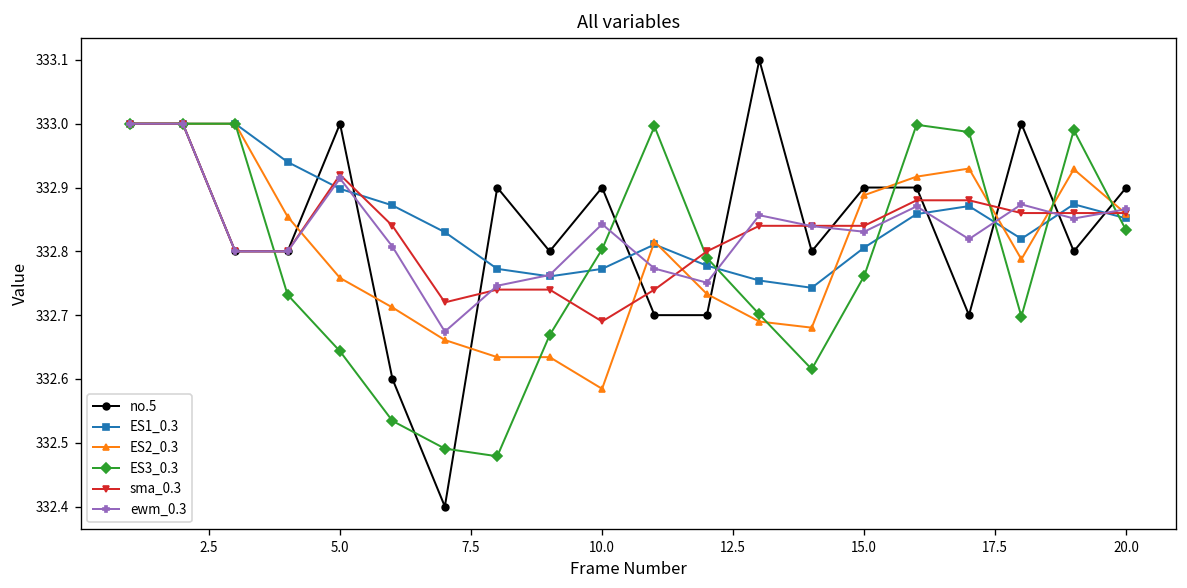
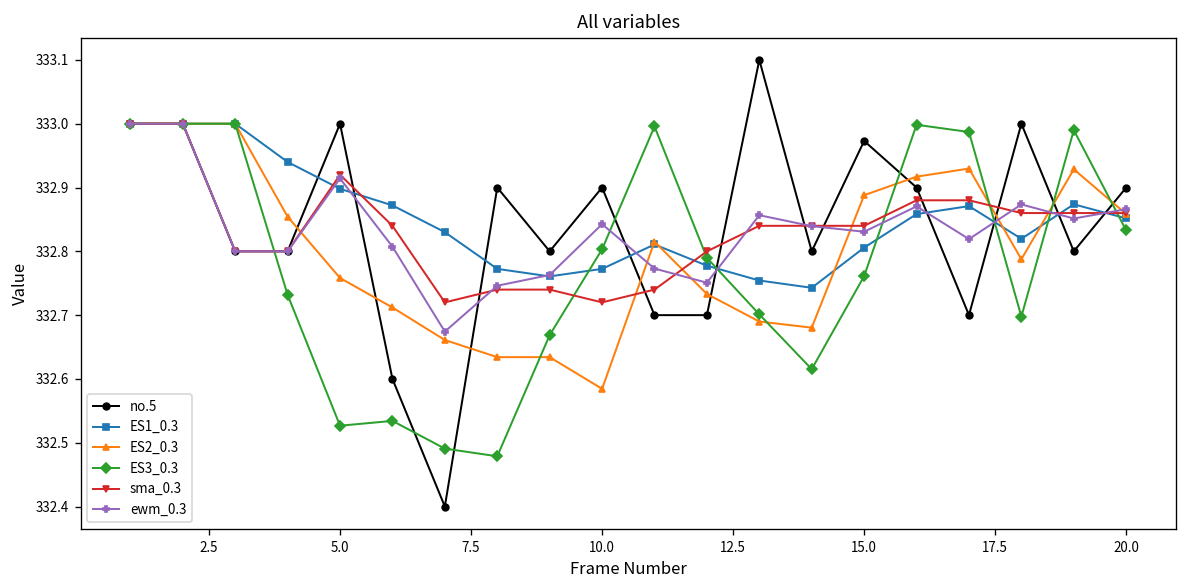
ES3_0.3, 5.0: 332.64 -> 332.53
sma_0.3, 10.0: 332.69 -> 332.72
no.5, 15.0: 332.90 -> 332.97
